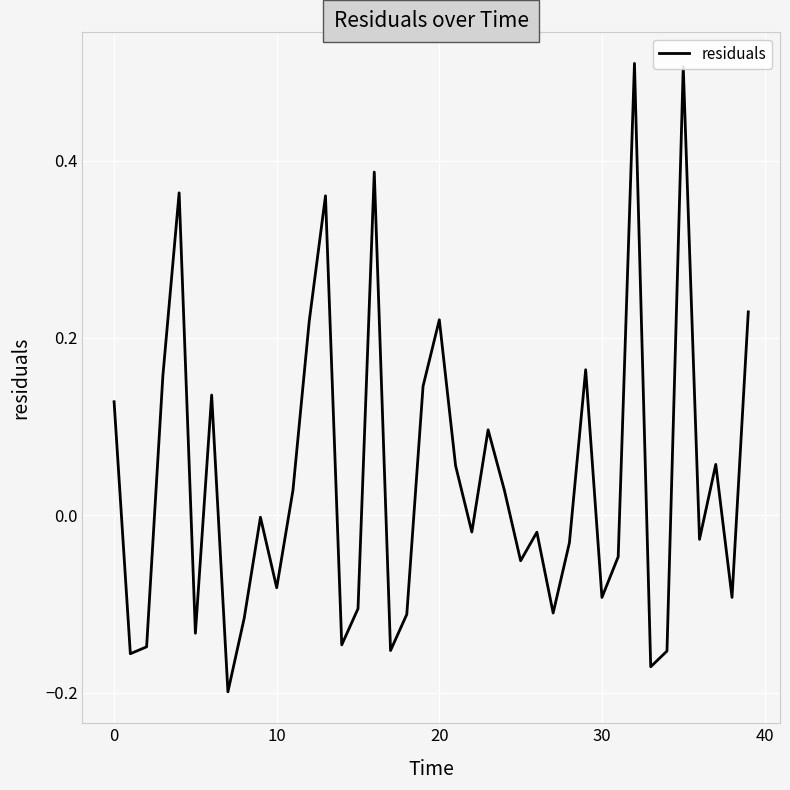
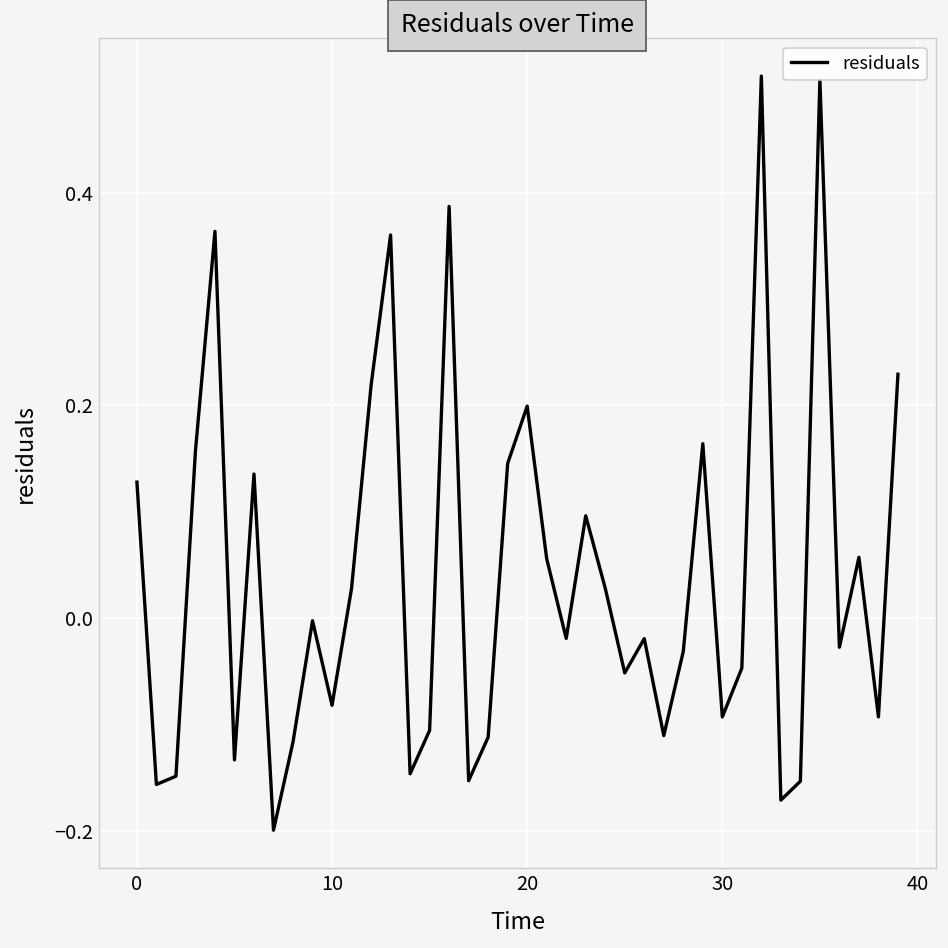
20: 0.22 -> 0.20
